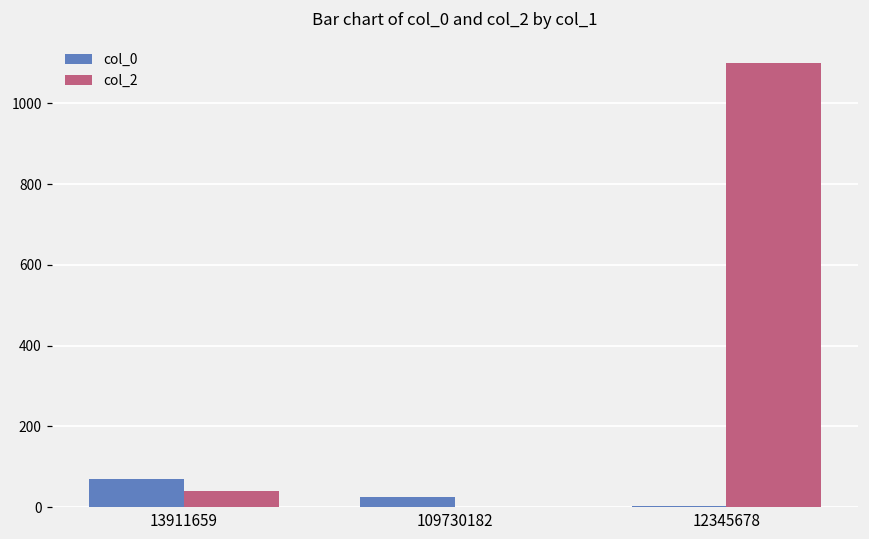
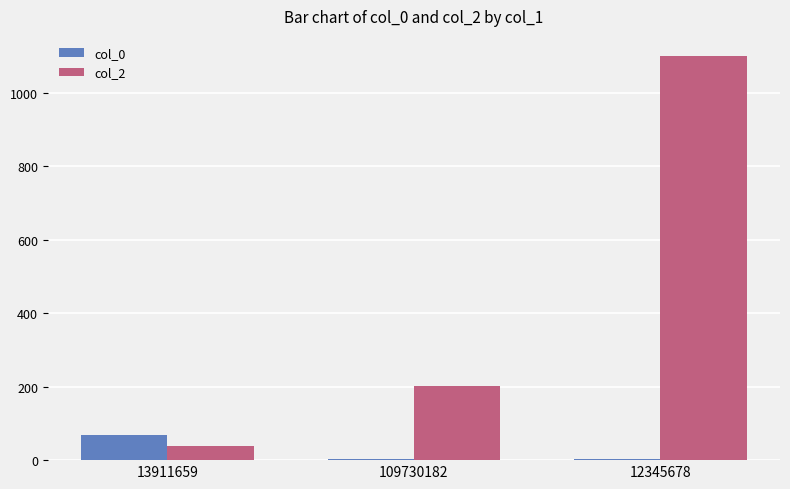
col_0, 109730182: 30 -> 0
col_2, 109730182: 0 -> 200
